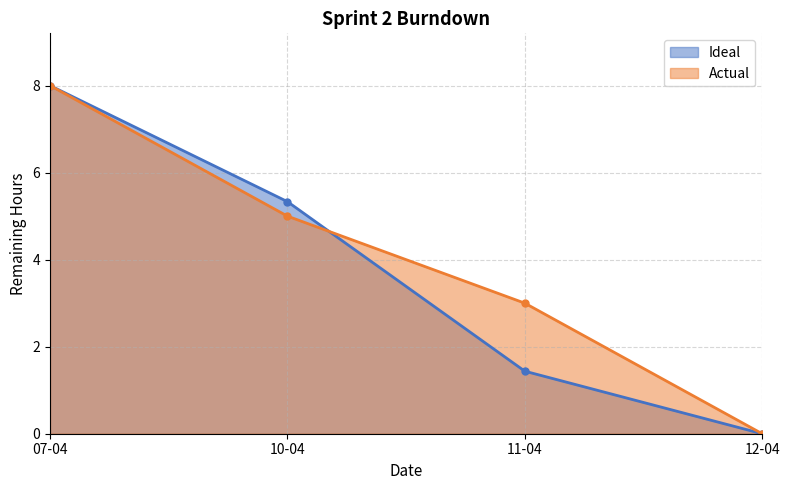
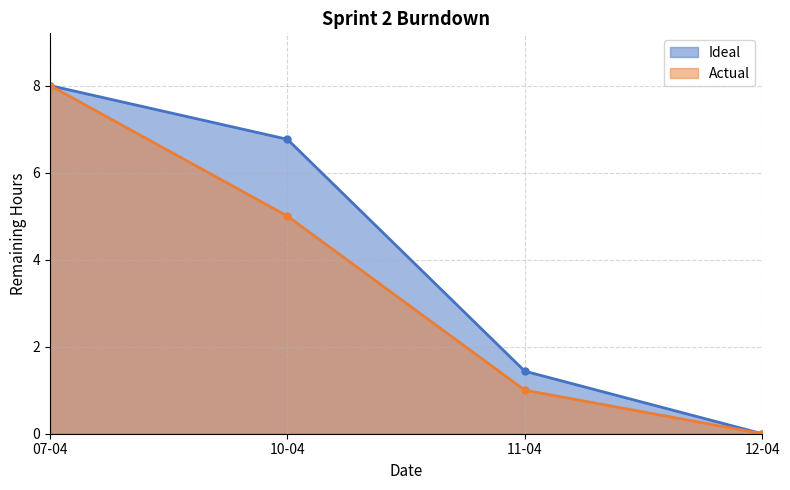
Ideal, 10-04: 5.3 -> 6.8
Actual, 11-04: 3 -> 1
